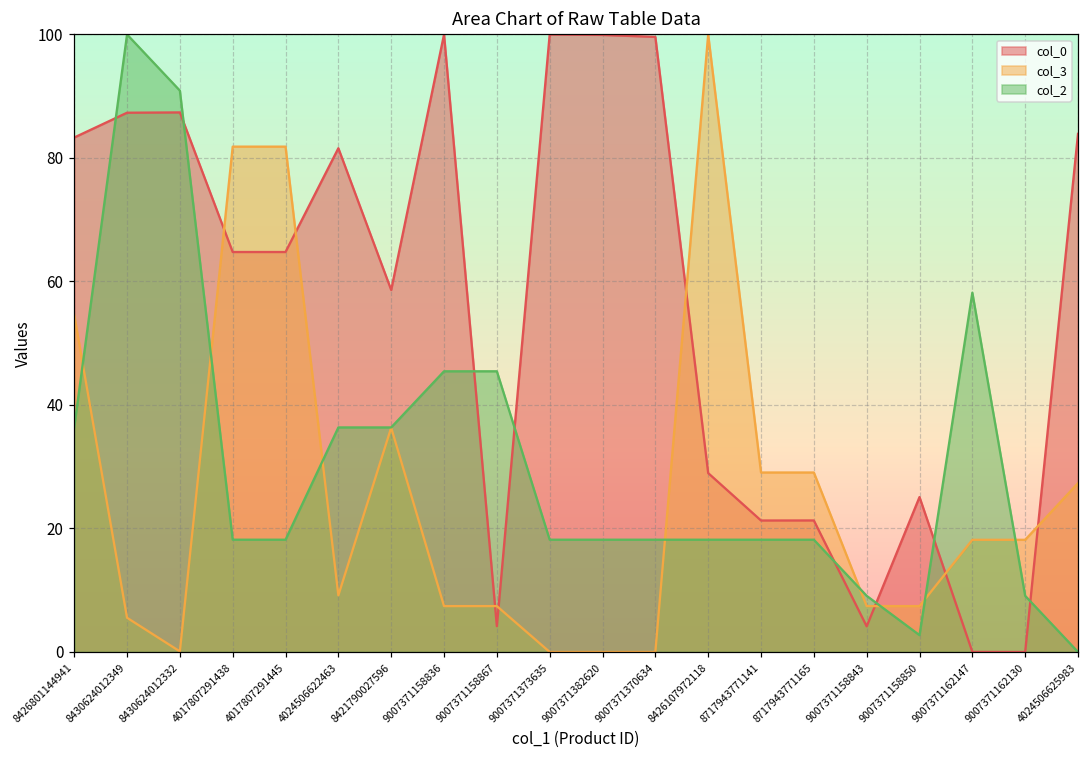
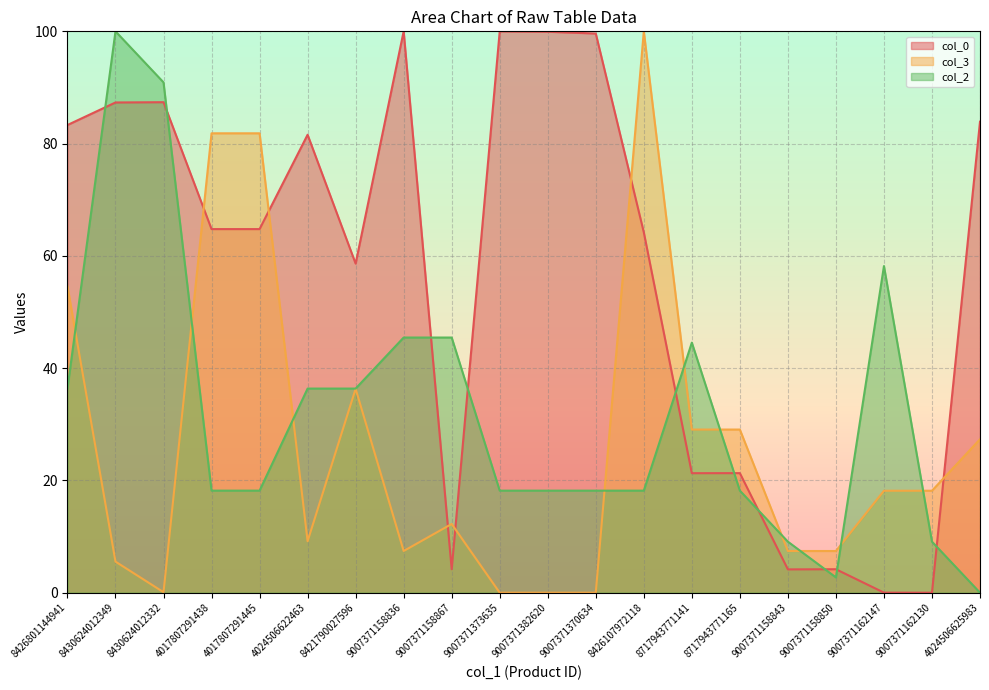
col_3, 9007371158867: 7 -> 12
col_0, 8426107972118: 29 -> 64
col_2, 8717943771141: 18 -> 45
col_0, 9007371158850: 25 -> 4
